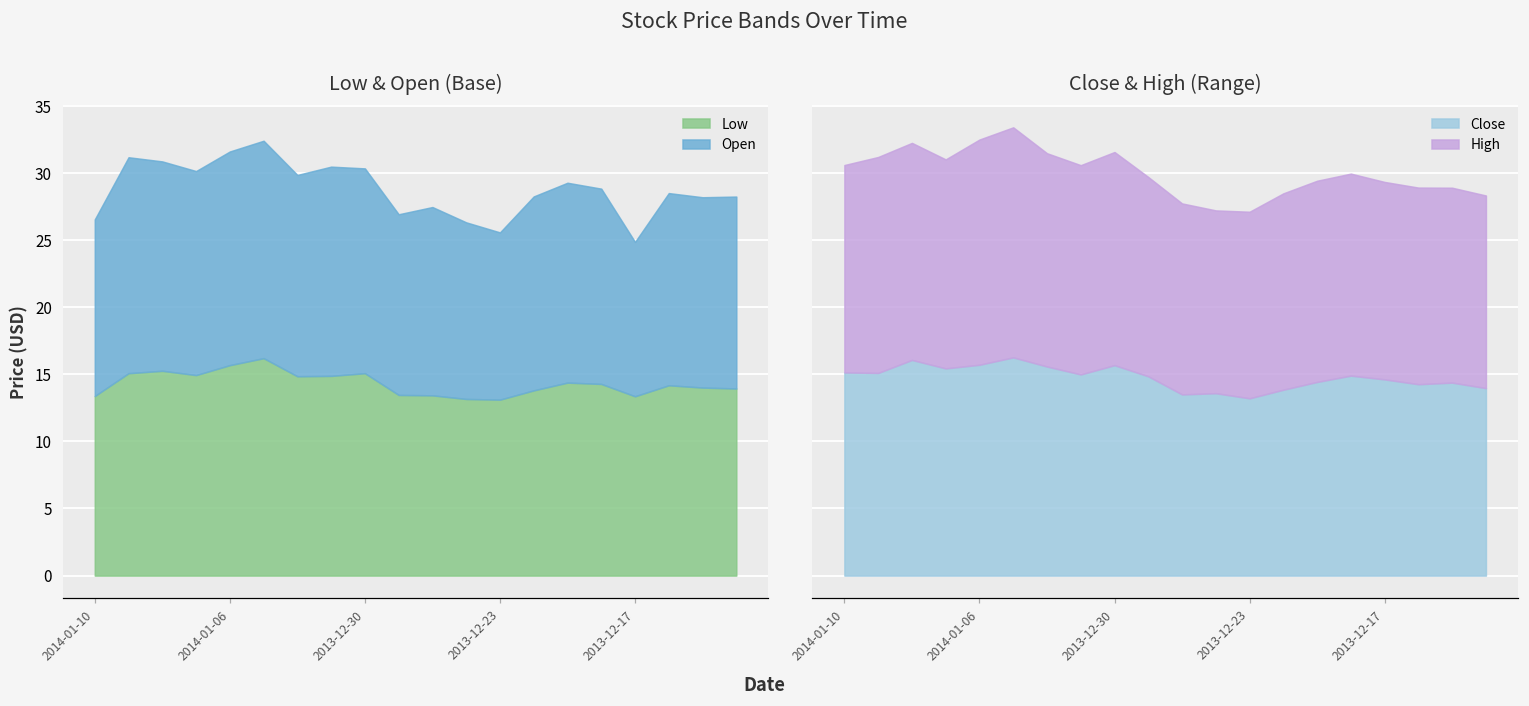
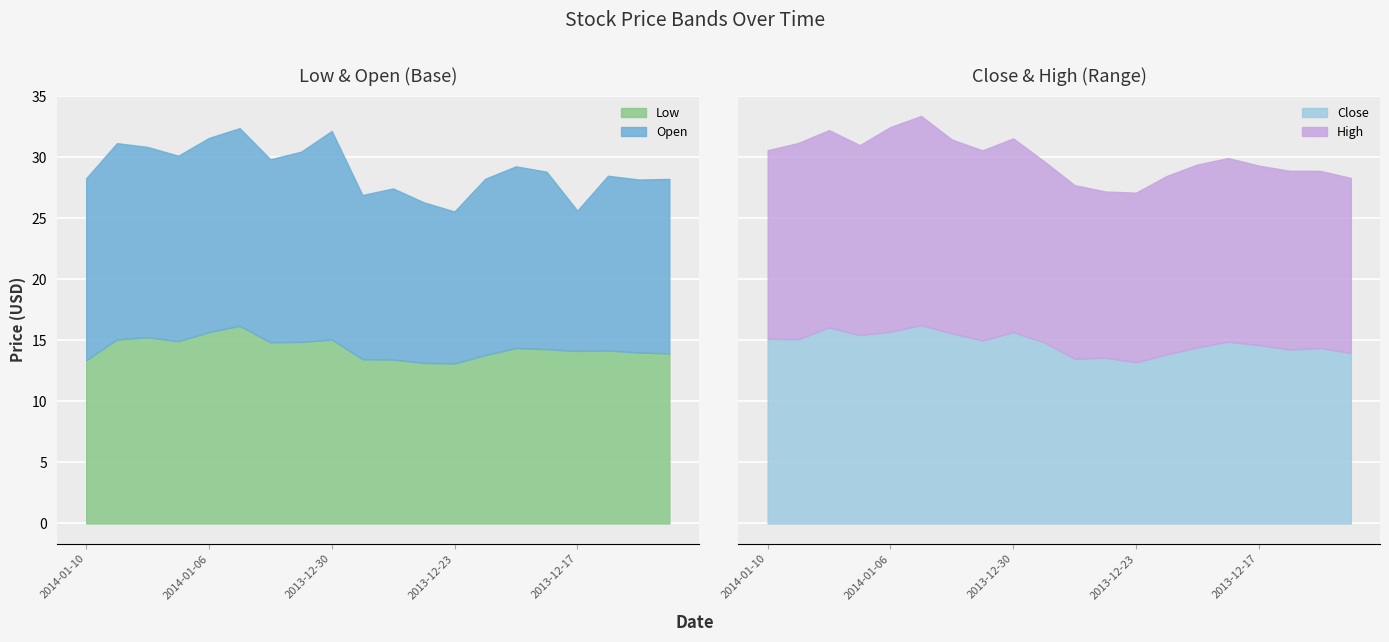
Low & Open (Base), Open, 2014-01-10: 13.2 -> 14.9
Low & Open (Base), Open, 2013-12-30: 15.3 -> 17.1
Low & Open (Base), Low, 2013-12-17: 13.4 -> 14.1
